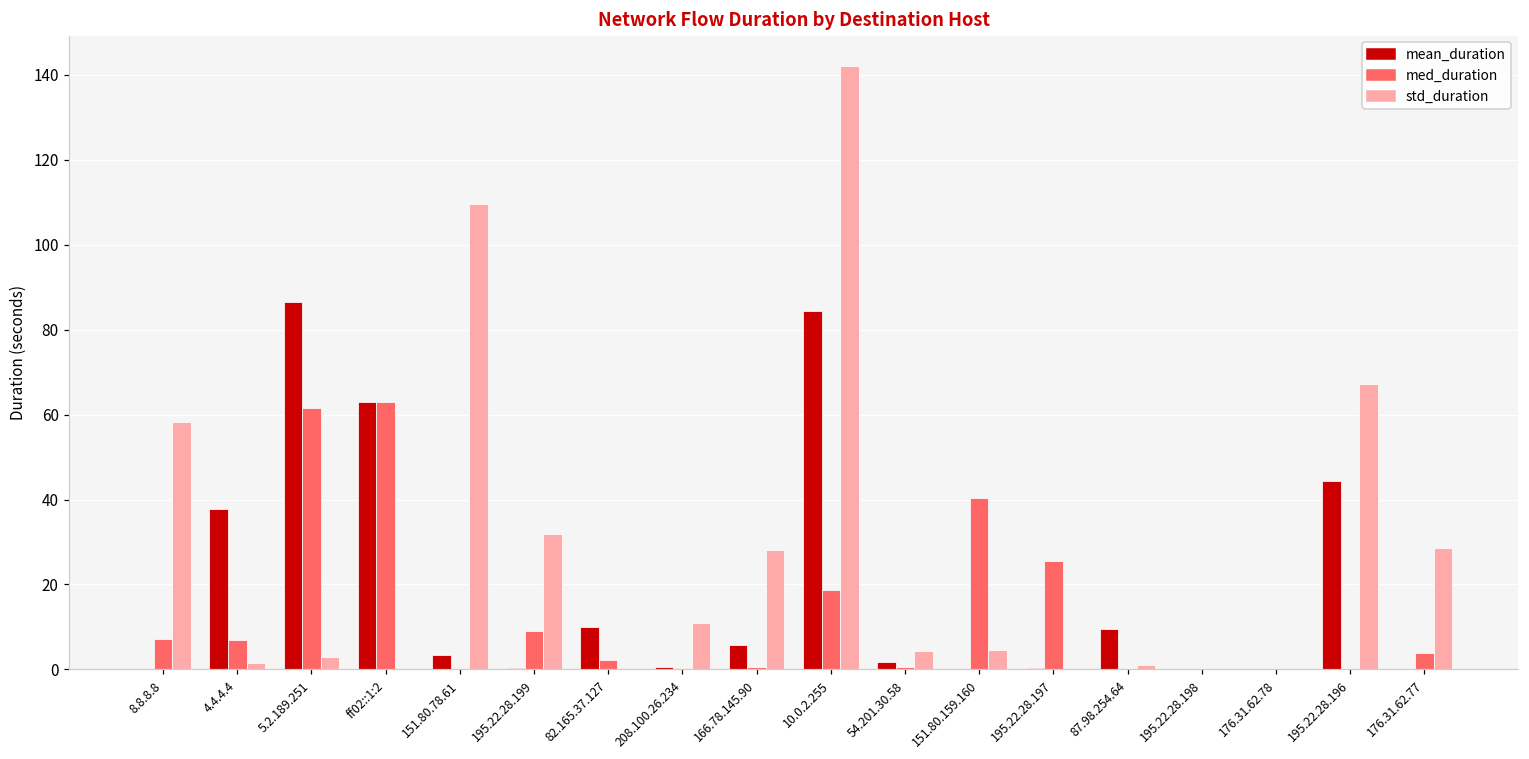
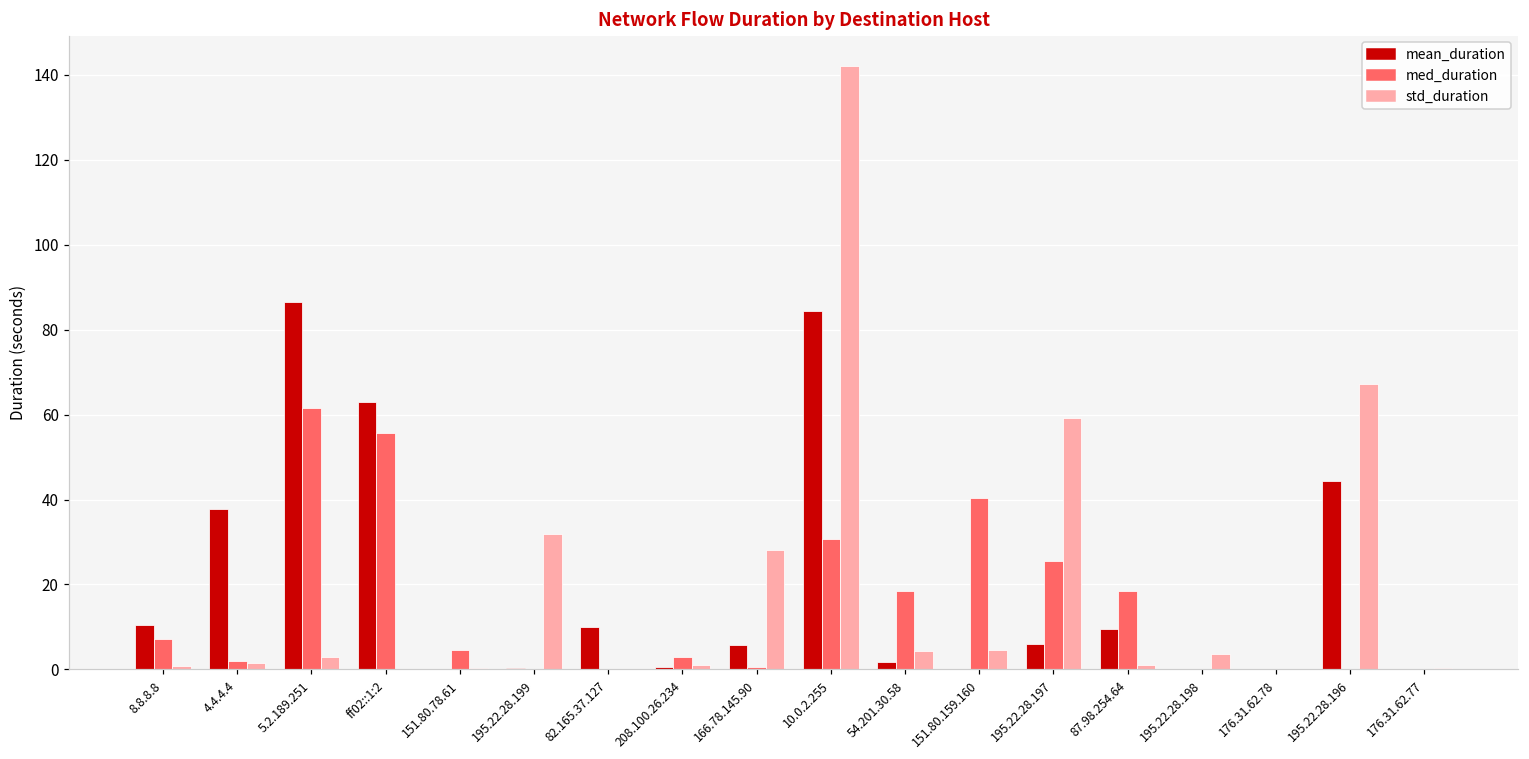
mean_duration, 8.8.8.8: 0 -> 10
std_duration, 8.8.8.8: 58 -> 1
med_duration, 4.4.4.4: 7 -> 2
med_duration, ff02::1:2: 63 -> 56
mean_duration, 151.80.78.61: 3 -> 0
med_duration, 151.80.78.61: 0 -> 5
std_duration, 151.80.78.61: 110 -> 0
med_duration, 195.22.28.199: 9 -> 0
med_duration, 82.165.37.127: 2 -> 0
med_duration, 208.100.26.234: 0 -> 3
std_duration, 208.100.26.234: 11 -> 1
med_duration, 10.0.2.255: 19 -> 31
med_duration, 54.201.30.58: 1 -> 19
mean_duration, 195.22.28.197: 0 -> 6
std_duration, 195.22.28.197: 0 -> 59
med_duration, 87.98.254.64: 0 -> 18
std_duration, 195.22.28.198: 0 -> 4
med_duration, 176.31.62.77: 4 -> 0
std_duration, 176.31.62.77: 29 -> 0
